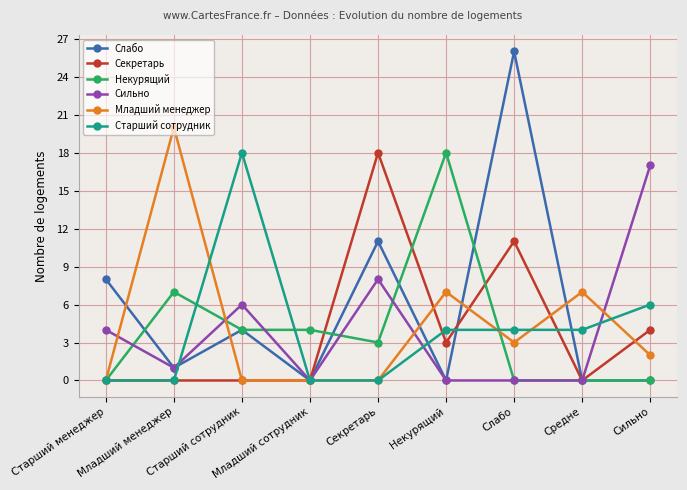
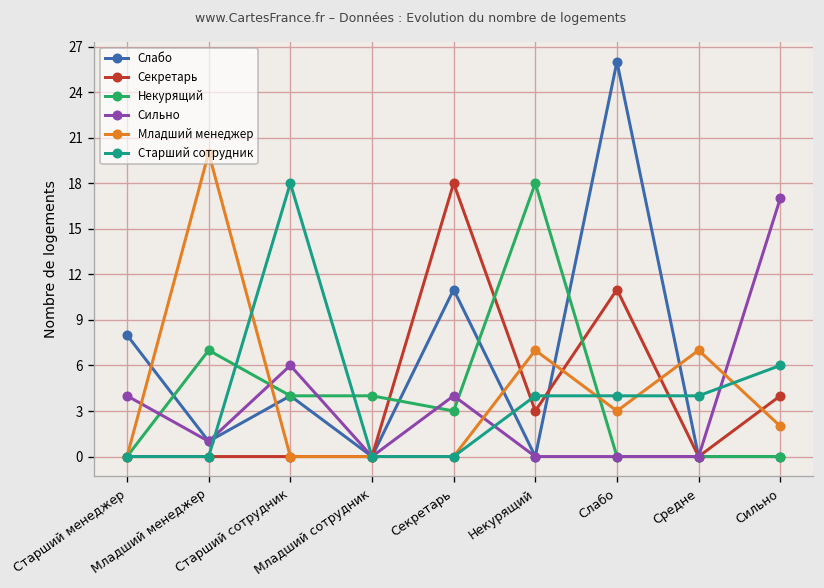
Сильно, Секретарь: 8 -> 4
